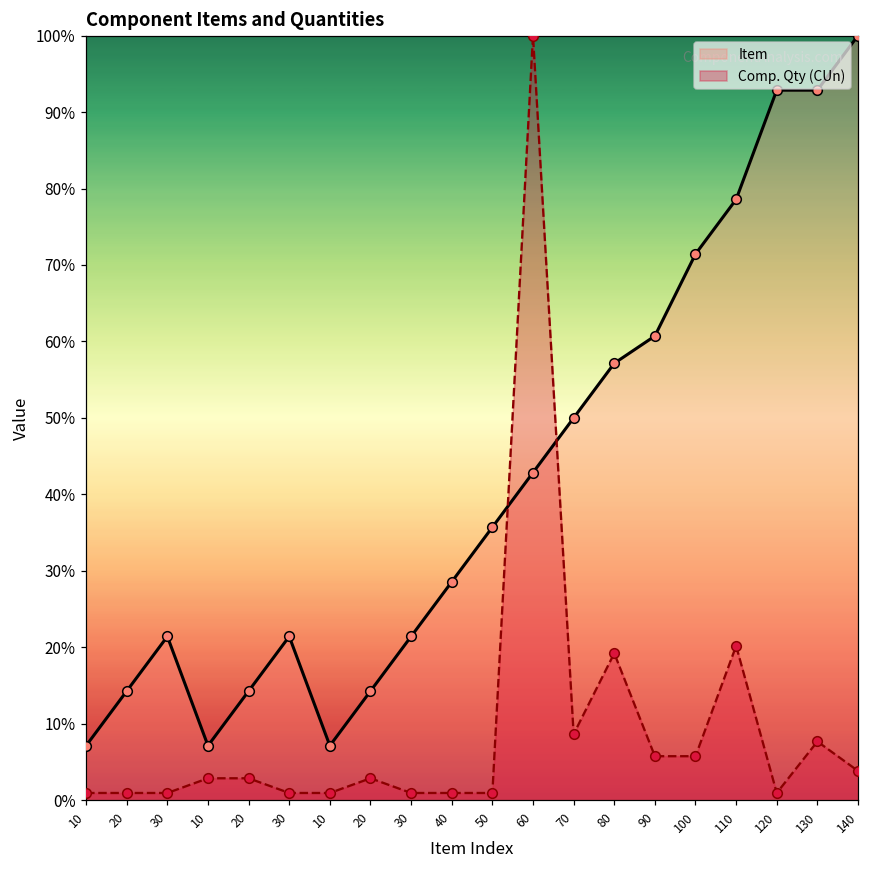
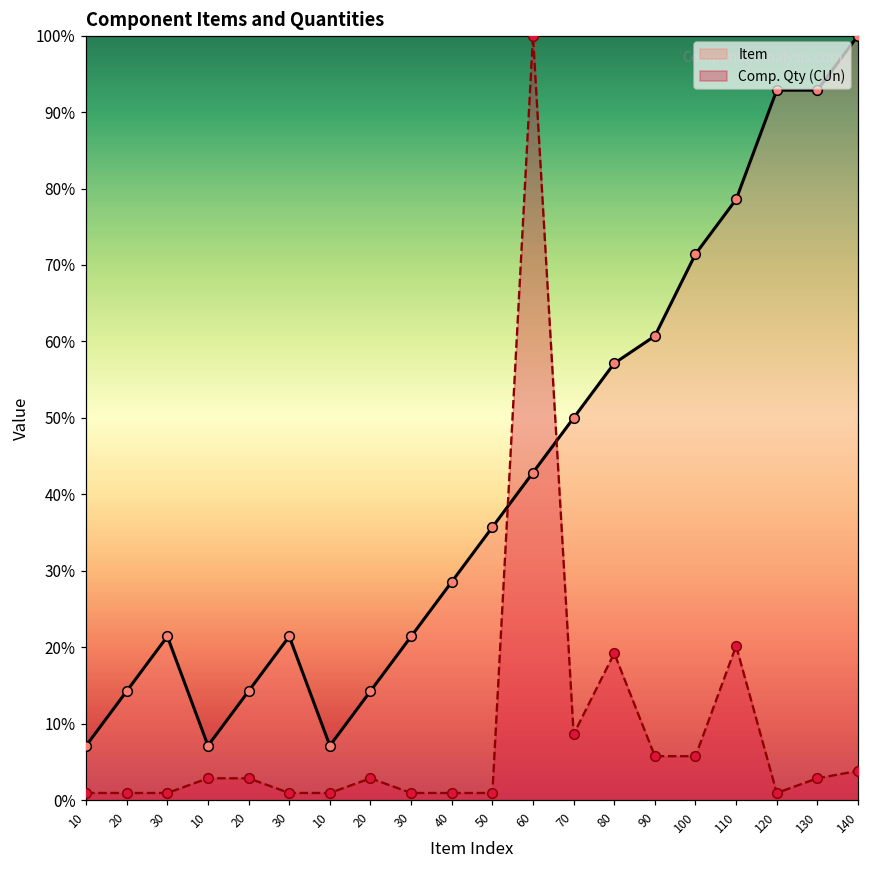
Comp. Qty (CUn), 130: 8% -> 3%
